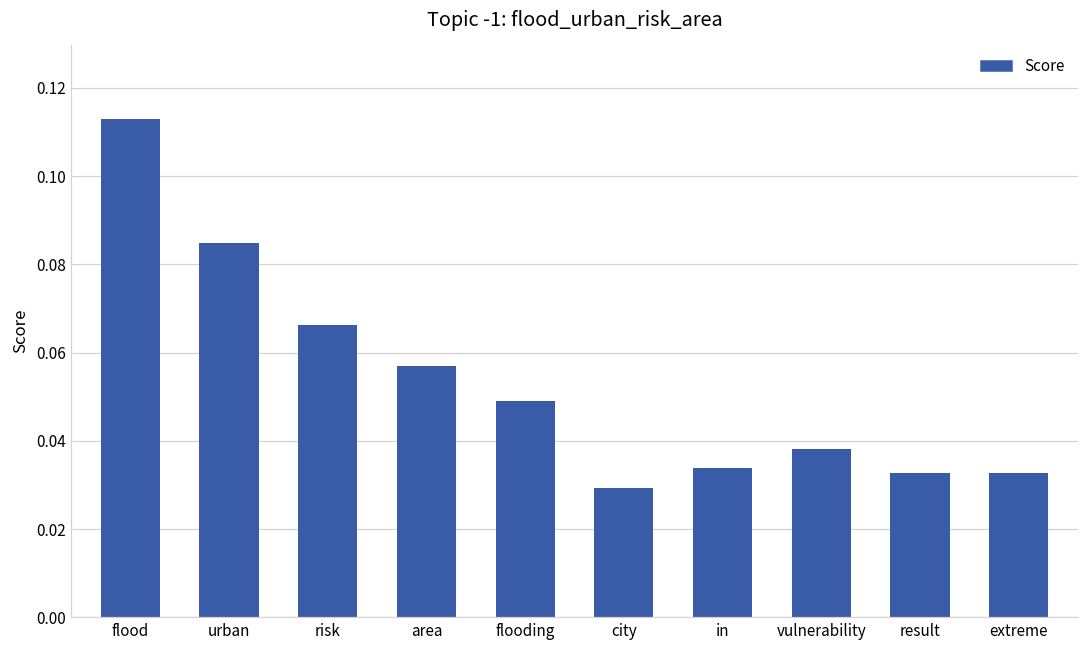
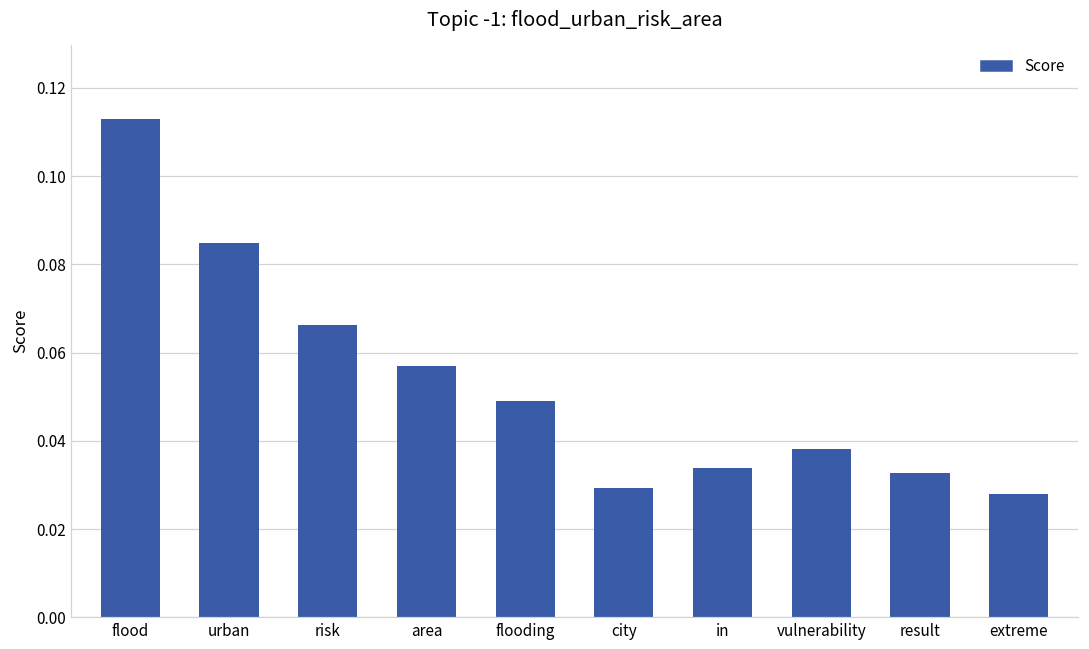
extreme: 0.033 -> 0.028
